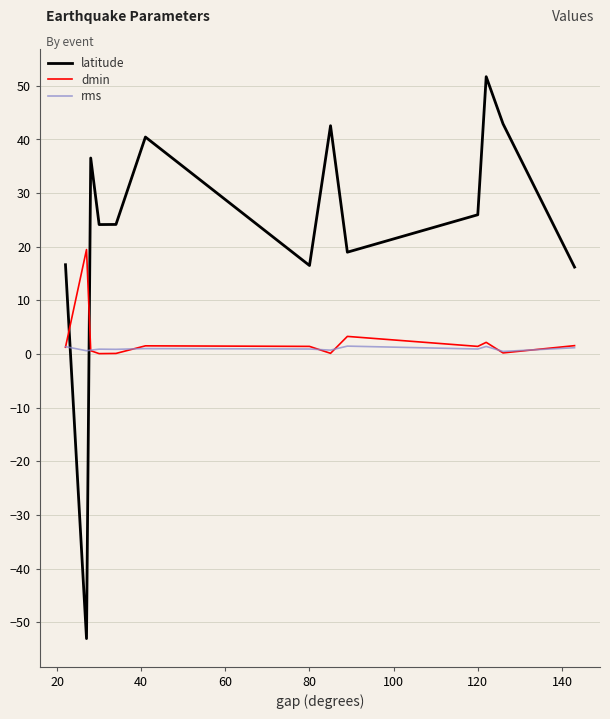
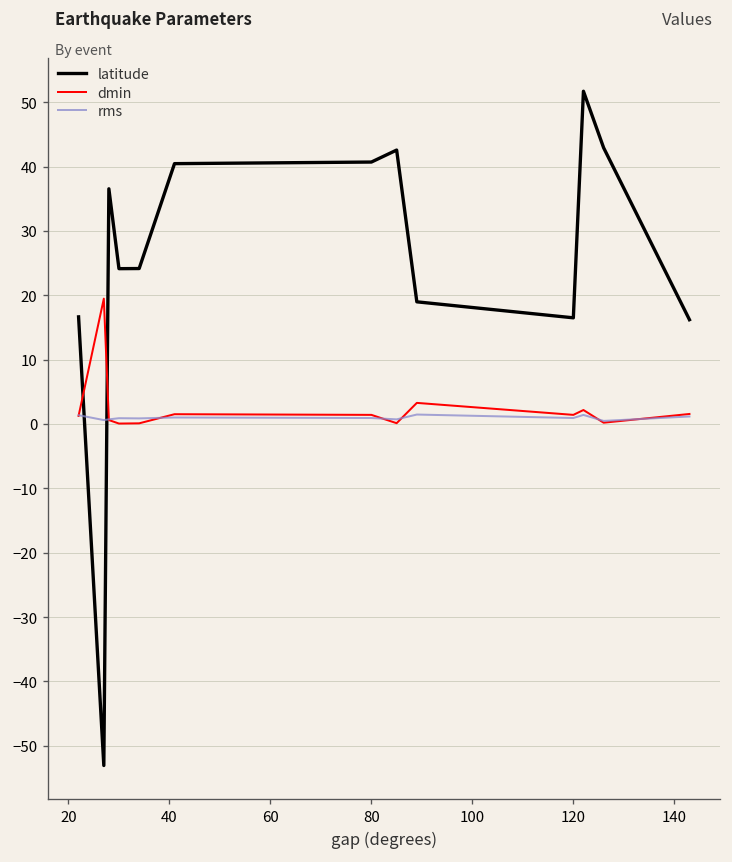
latitude, 80: 16 -> 41
latitude, 120: 26 -> 16
